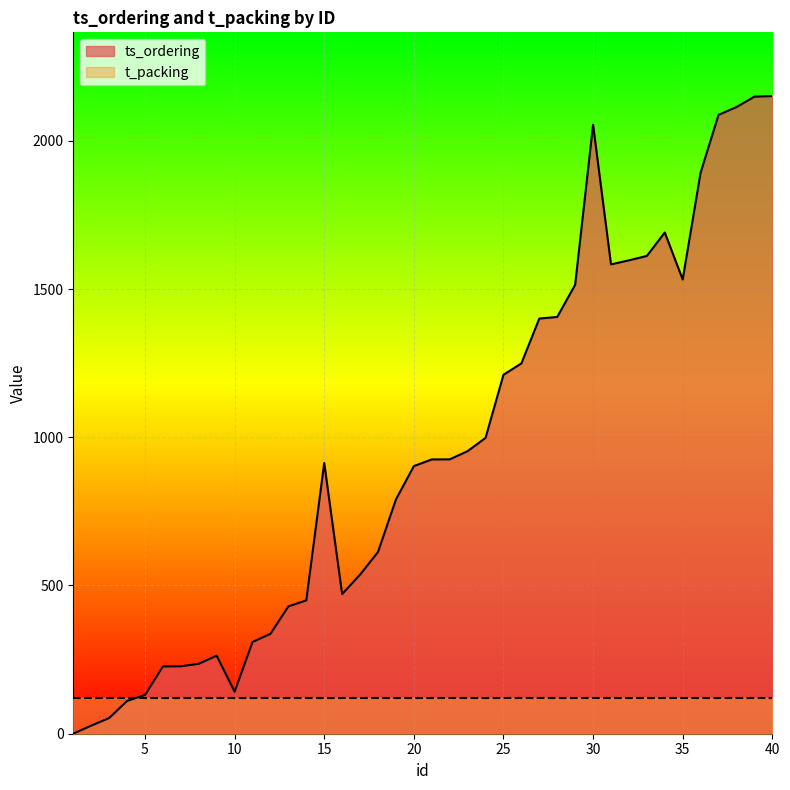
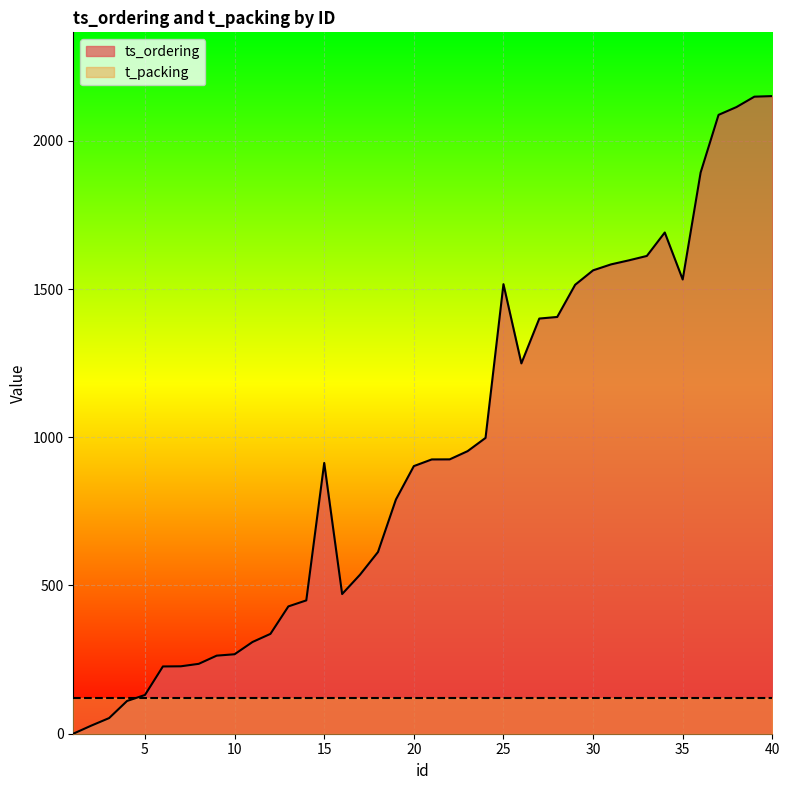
ts_ordering, 10: 140 -> 270
ts_ordering, 25: 1210 -> 1520
ts_ordering, 30: 2050 -> 1560
